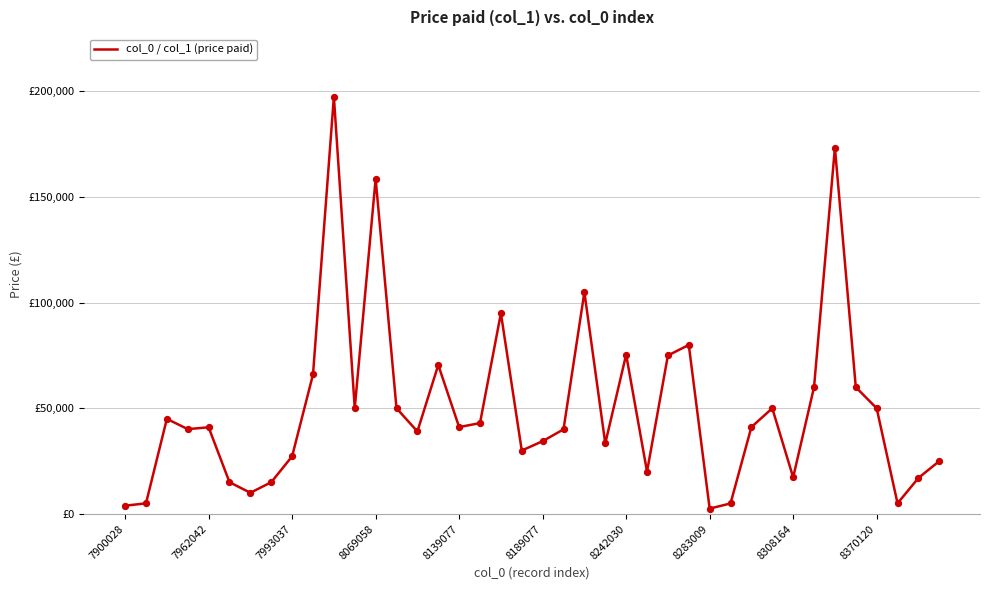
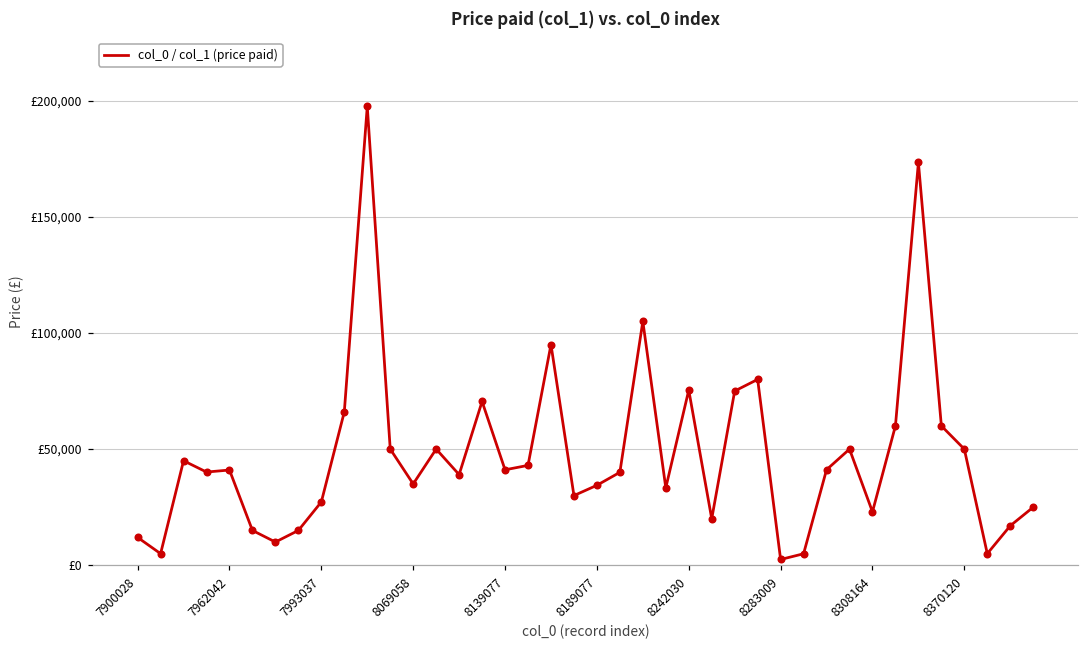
7900028: £4,000 -> £12,000
8069058: £159,000 -> £35,000
8308164: £17,000 -> £23,000
